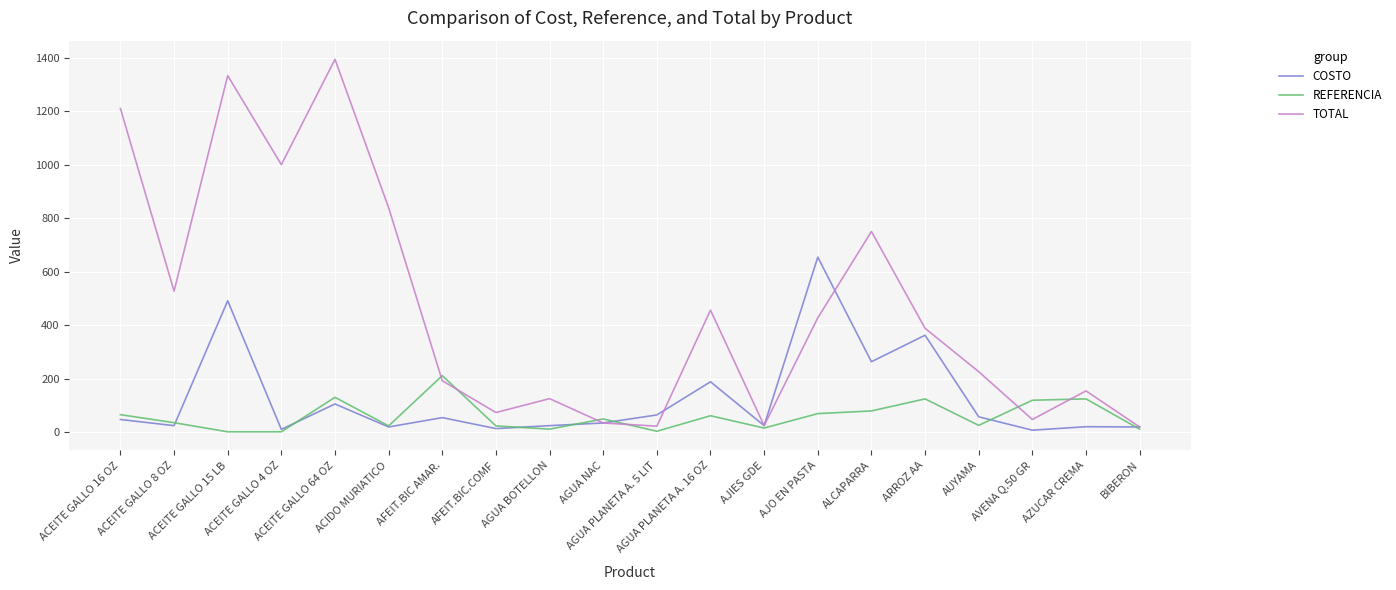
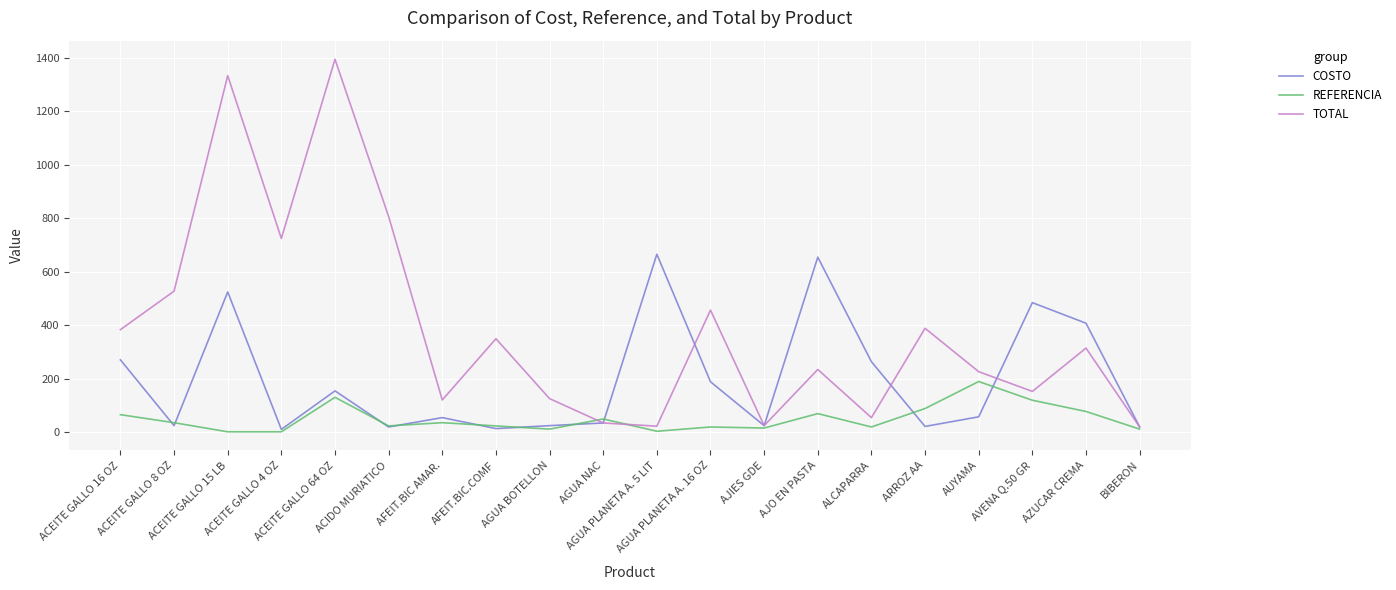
COSTO, ACEITE GALLO 16 OZ: 50 -> 270
TOTAL, ACEITE GALLO 16 OZ: 1210 -> 380
COSTO, ACEITE GALLO 15 LB: 490 -> 530
TOTAL, ACEITE GALLO 4 OZ: 1000 -> 730
COSTO, ACEITE GALLO 64 OZ: 110 -> 160
TOTAL, ACIDO MURIATICO: 840 -> 810
REFERENCIA, AFEIT.BIC AMAR.: 210 -> 40
TOTAL, AFEIT.BIC AMAR.: 190 -> 120
TOTAL, AFEIT.BIC.COMF: 70 -> 350
COSTO, AGUA PLANETA A. 5 LIT: 70 -> 670
REFERENCIA, AGUA PLANETA A. 16 OZ: 60 -> 20
TOTAL, AJO EN PASTA: 430 -> 240
REFERENCIA, ALCAPARRA: 80 -> 20
TOTAL, ALCAPARRA: 750 -> 60
COSTO, ARROZ AA: 360 -> 20
REFERENCIA, ARROZ AA: 130 -> 90
REFERENCIA, AUYAMA: 30 -> 190
COSTO, AVENA Q.50 GR: 10 -> 490
TOTAL, AVENA Q.50 GR: 50 -> 150
COSTO, AZUCAR CREMA: 20 -> 410
REFERENCIA, AZUCAR CREMA: 130 -> 80
TOTAL, AZUCAR CREMA: 160 -> 320
